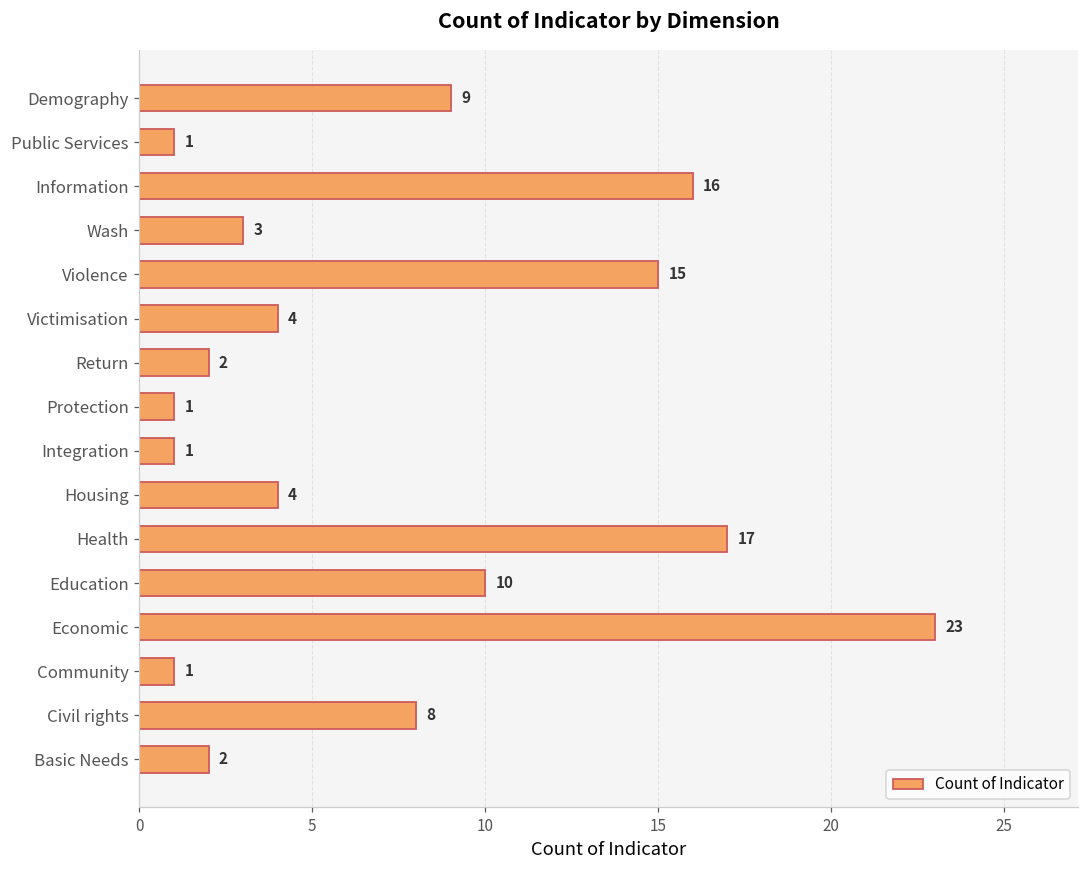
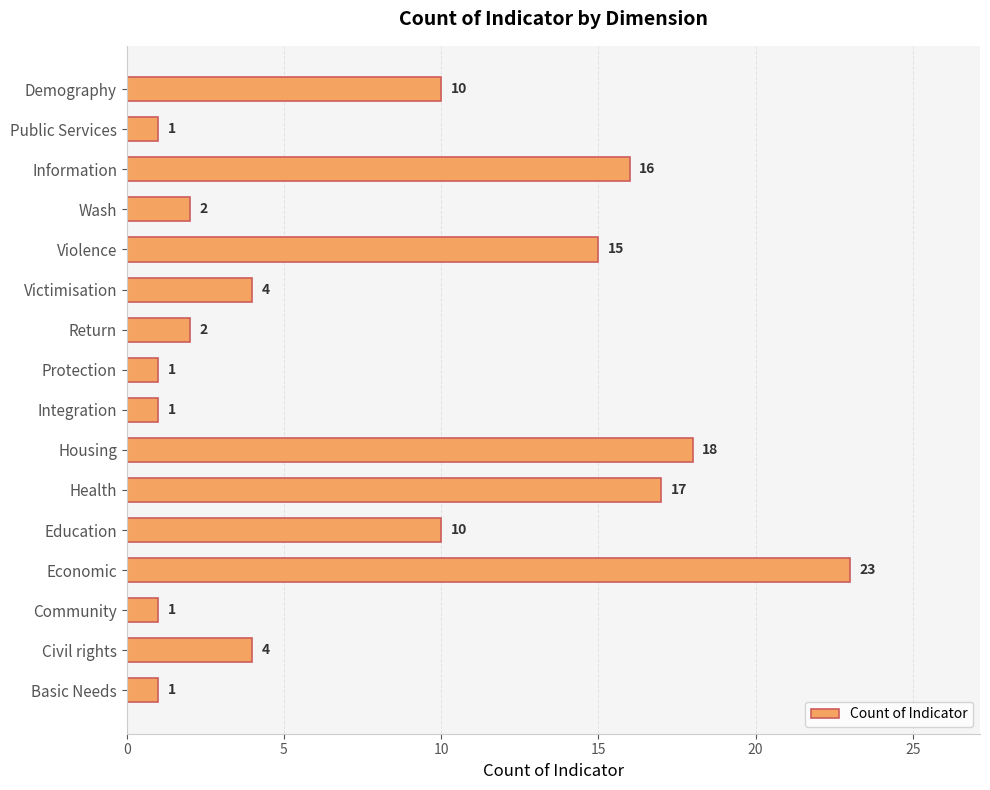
Demography: 9 -> 10
Wash: 3 -> 2
Housing: 4 -> 18
Civil rights: 8 -> 4
Basic Needs: 2 -> 1
